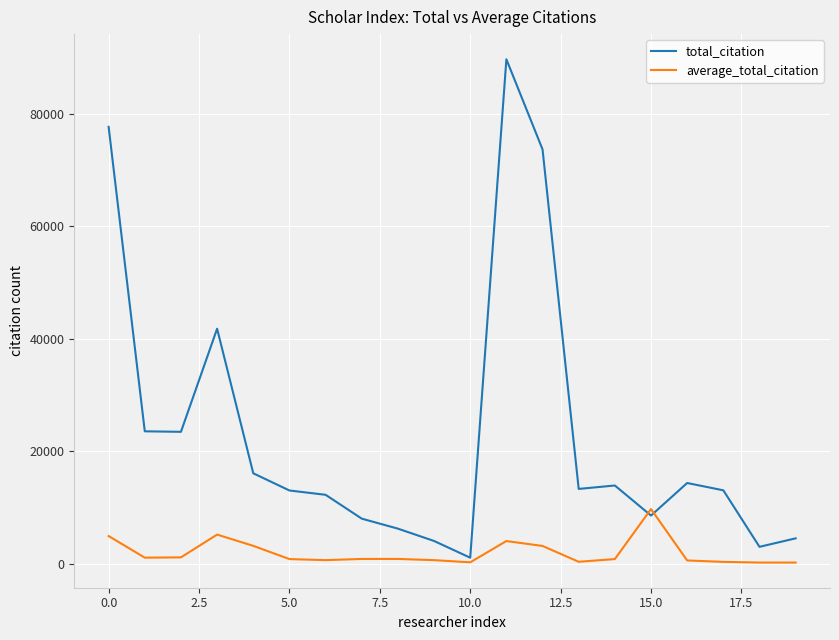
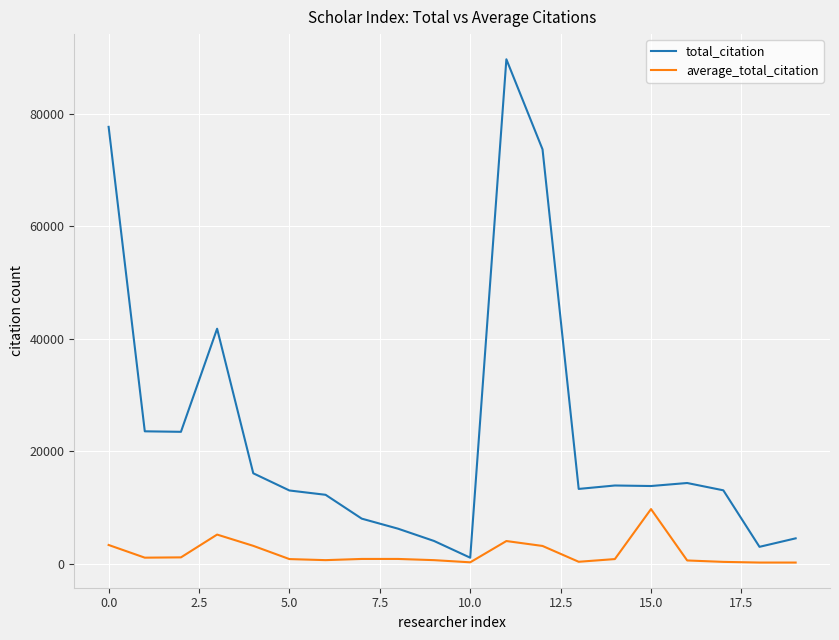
average_total_citation, 0.0: 5000 -> 3000
total_citation, 15.0: 9000 -> 14000
